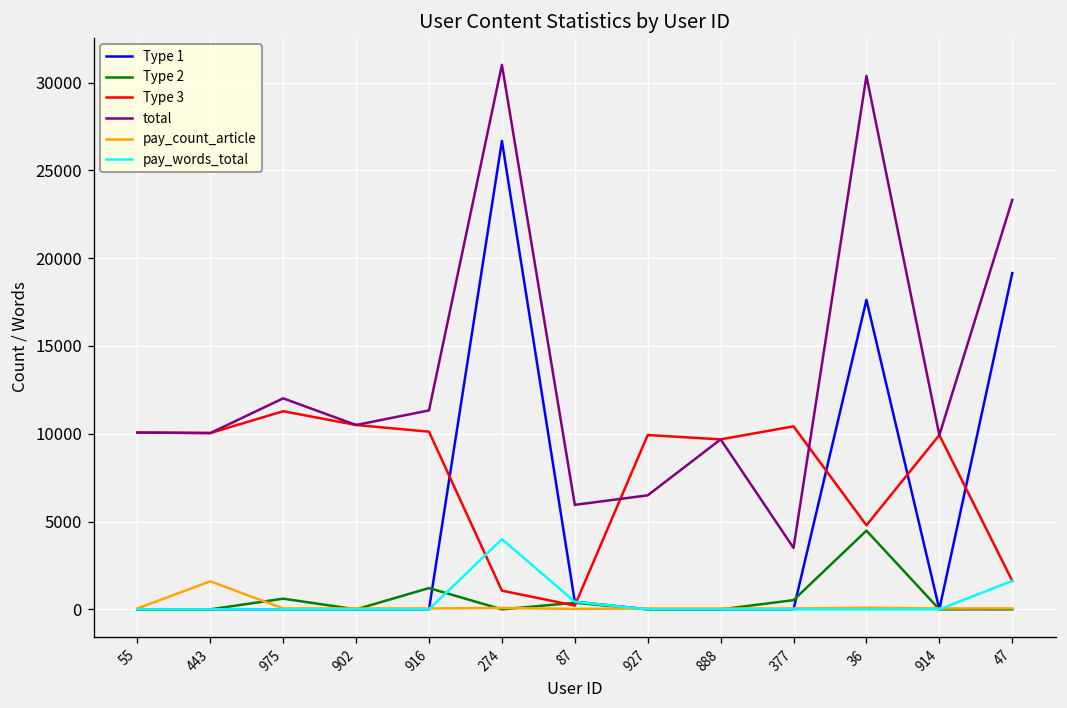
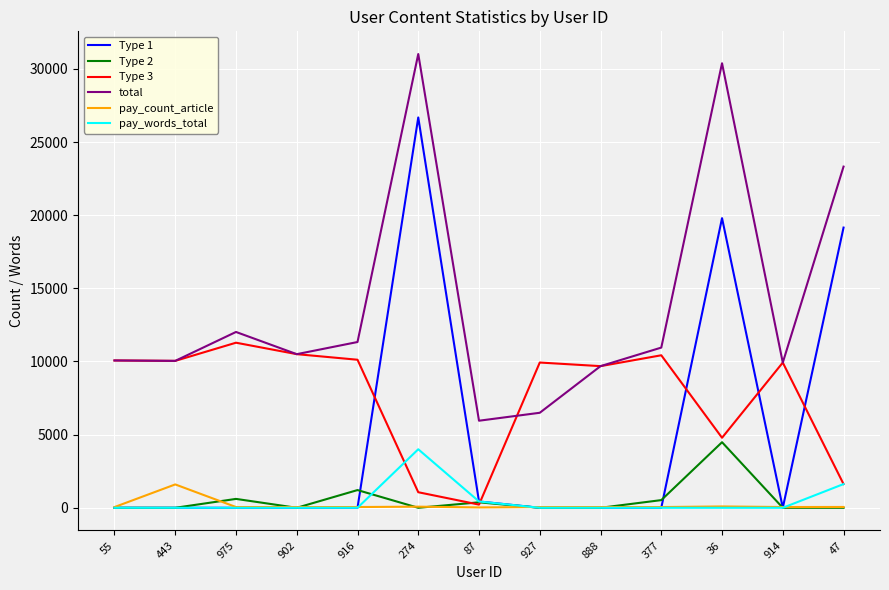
total, 377: 3500 -> 10900
Type 1, 36: 17600 -> 19800
